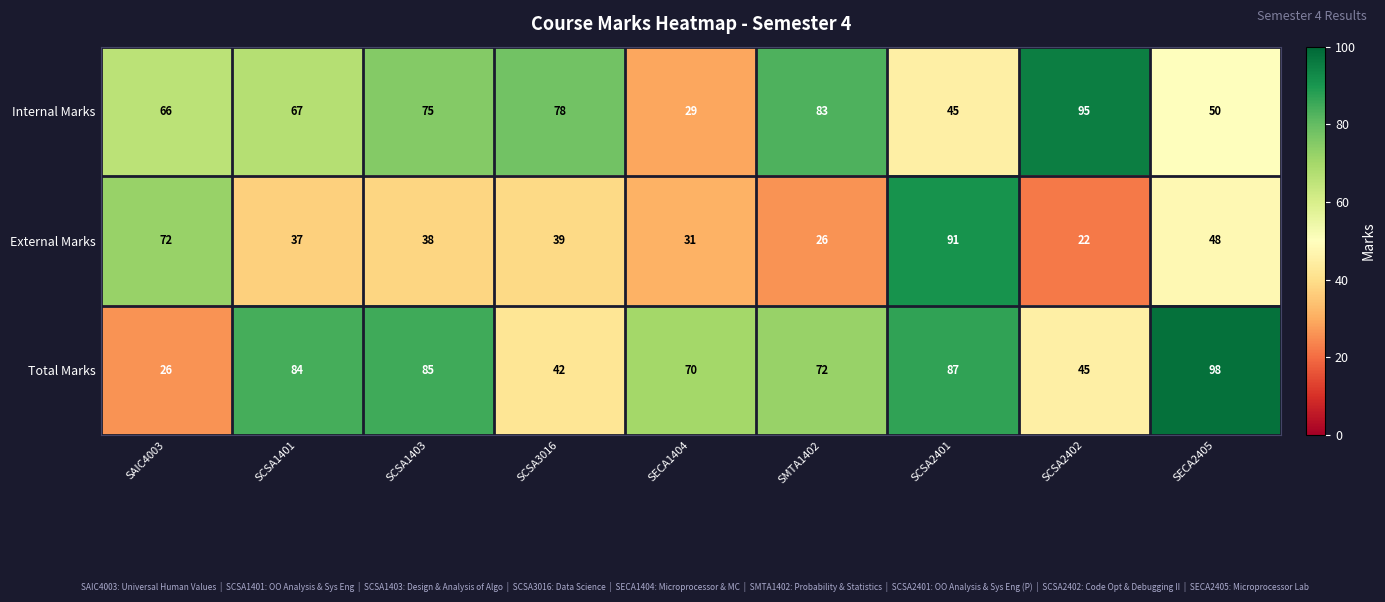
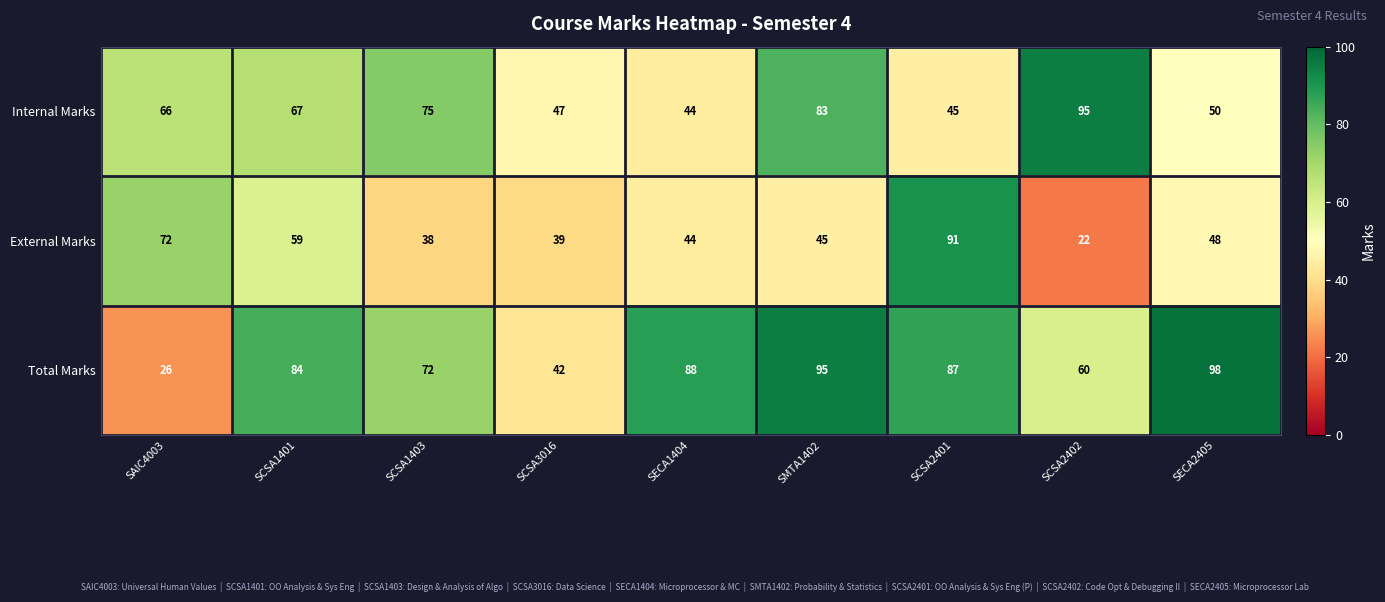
Internal Marks, SCSA3016: 78 -> 47
Internal Marks, SECA1404: 29 -> 44
External Marks, SCSA1401: 37 -> 59
External Marks, SECA1404: 31 -> 44
External Marks, SMTA1402: 26 -> 45
Total Marks, SCSA1403: 85 -> 72
Total Marks, SECA1404: 70 -> 88
Total Marks, SMTA1402: 72 -> 95
Total Marks, SCSA2402: 45 -> 60
